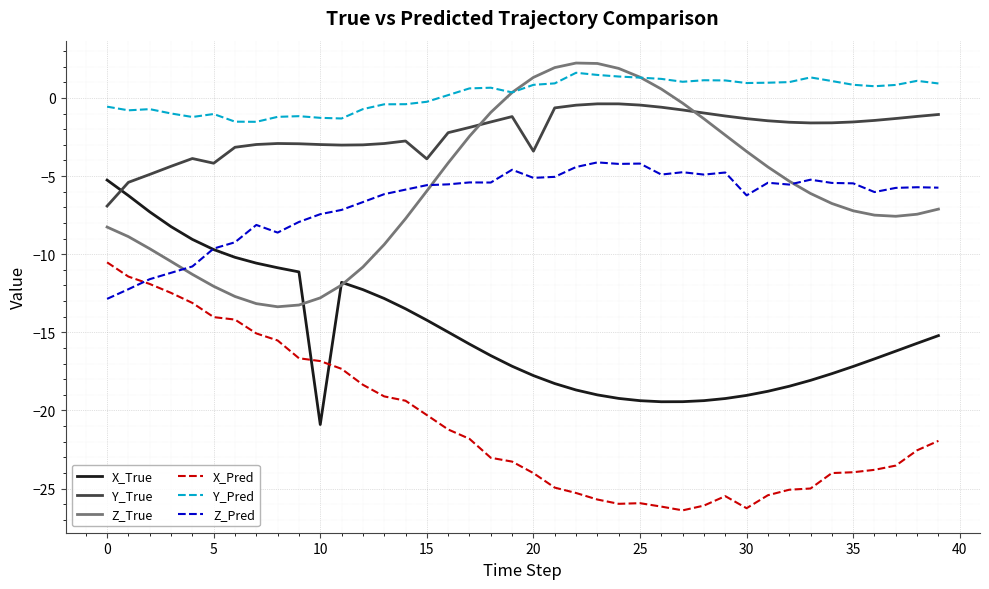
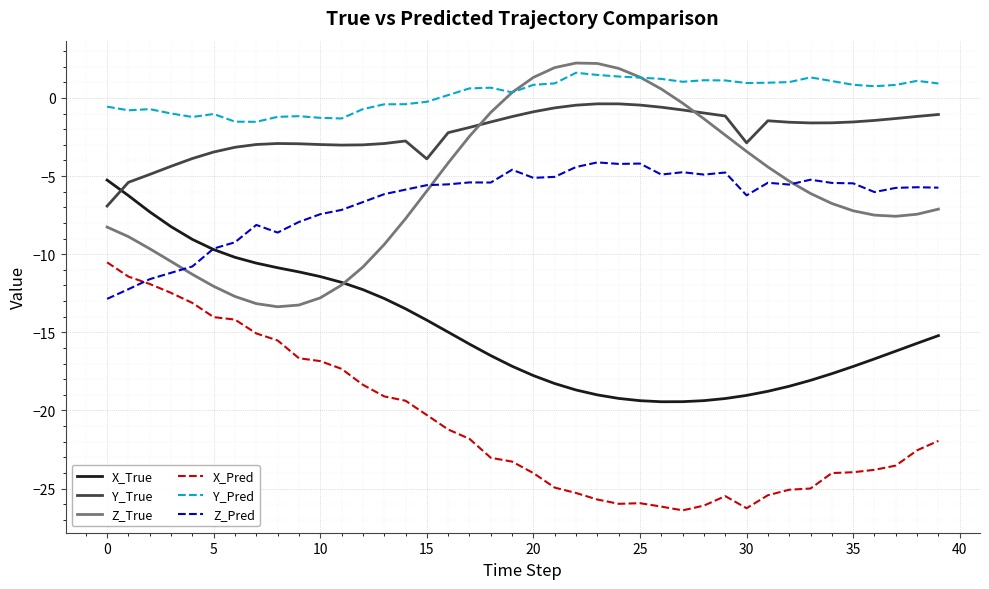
Y_True, 5: -4.2 -> -3.5
X_True, 10: -20.9 -> -11.4
Y_True, 20: -3.4 -> -0.9
Y_True, 30: -1.3 -> -2.9
